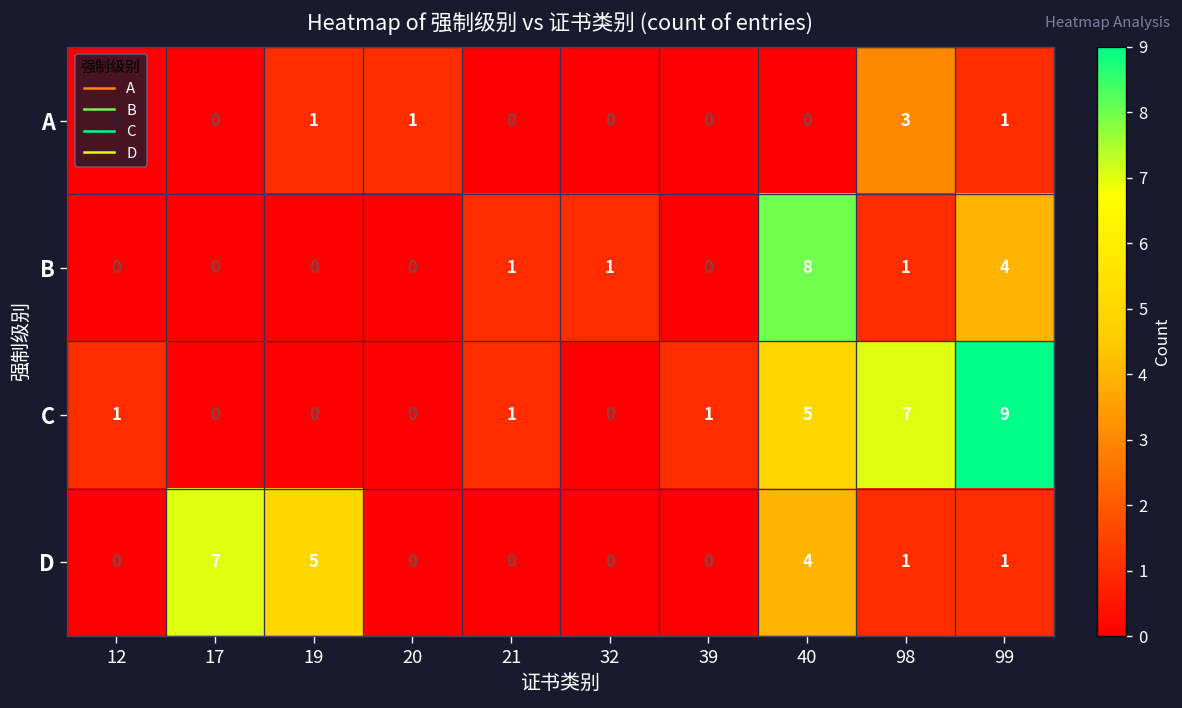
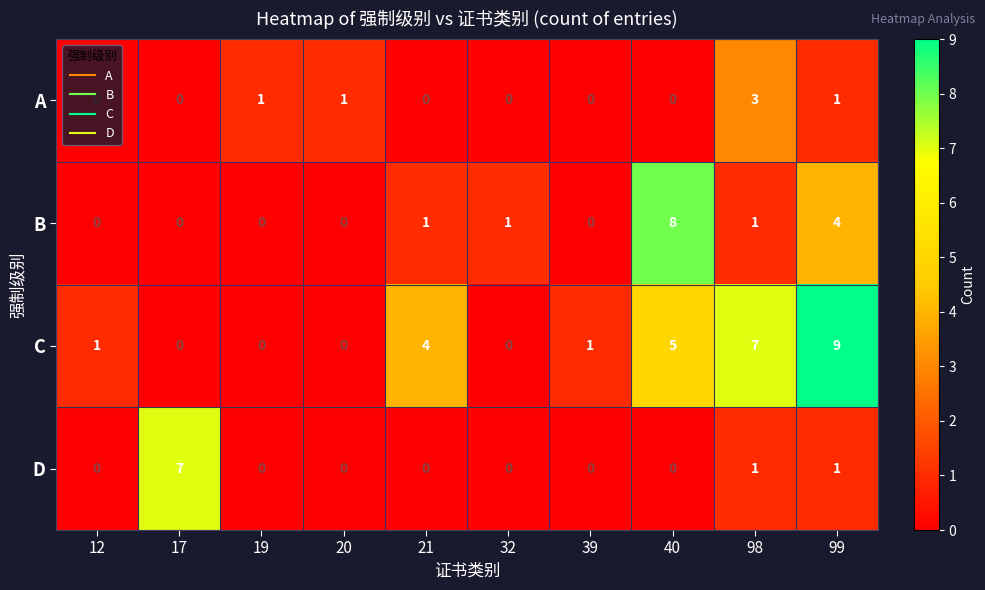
C, 21: 1 -> 4
D, 19: 5 -> 0
D, 40: 4 -> 0
